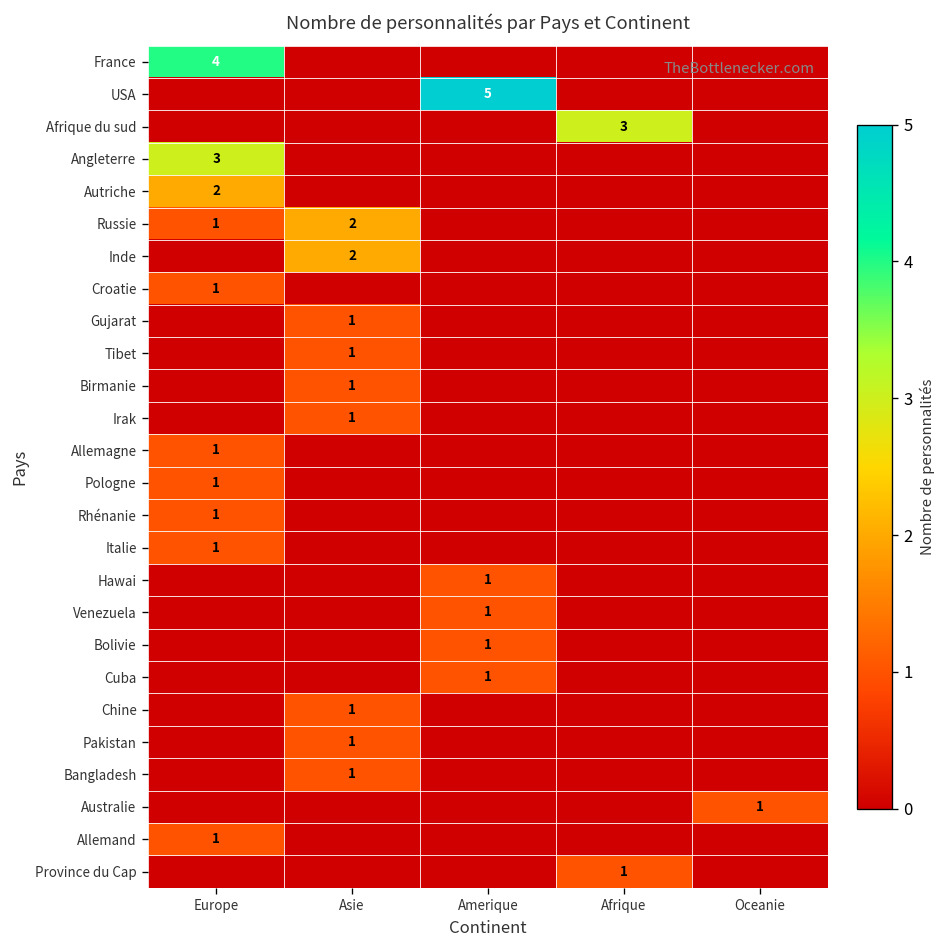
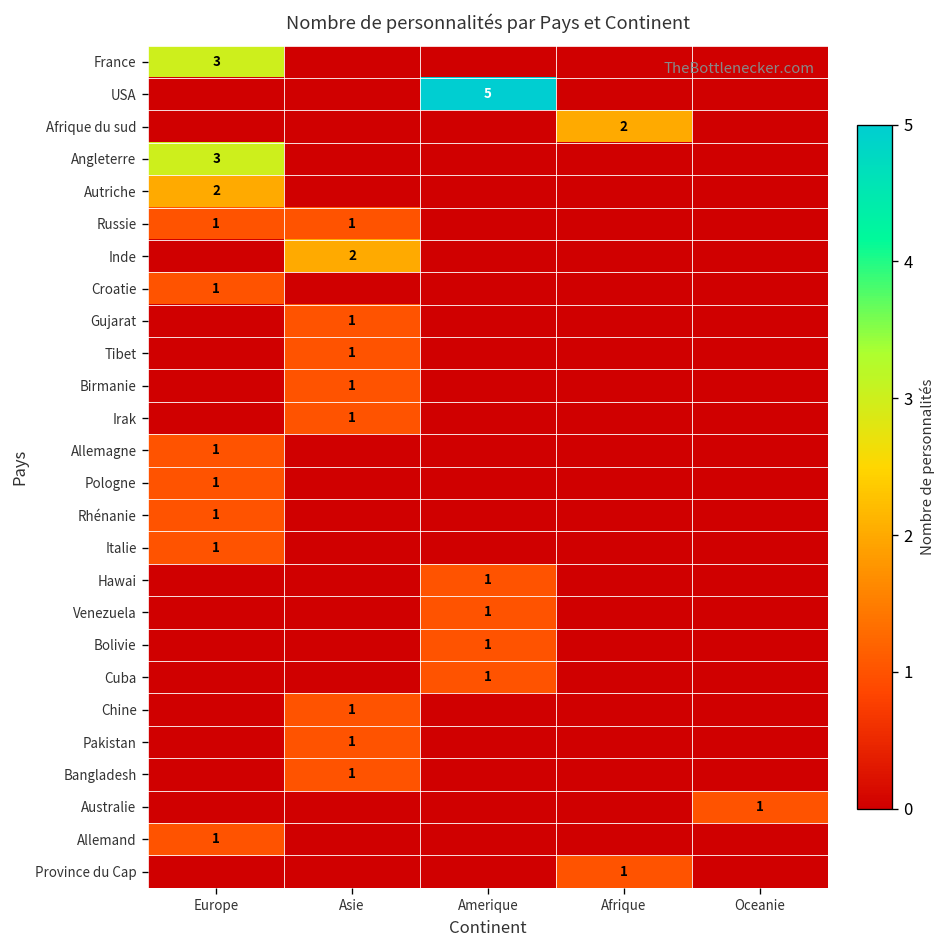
France, Europe: 4 -> 3
Afrique du sud, Afrique: 3 -> 2
Russie, Asie: 2 -> 1
